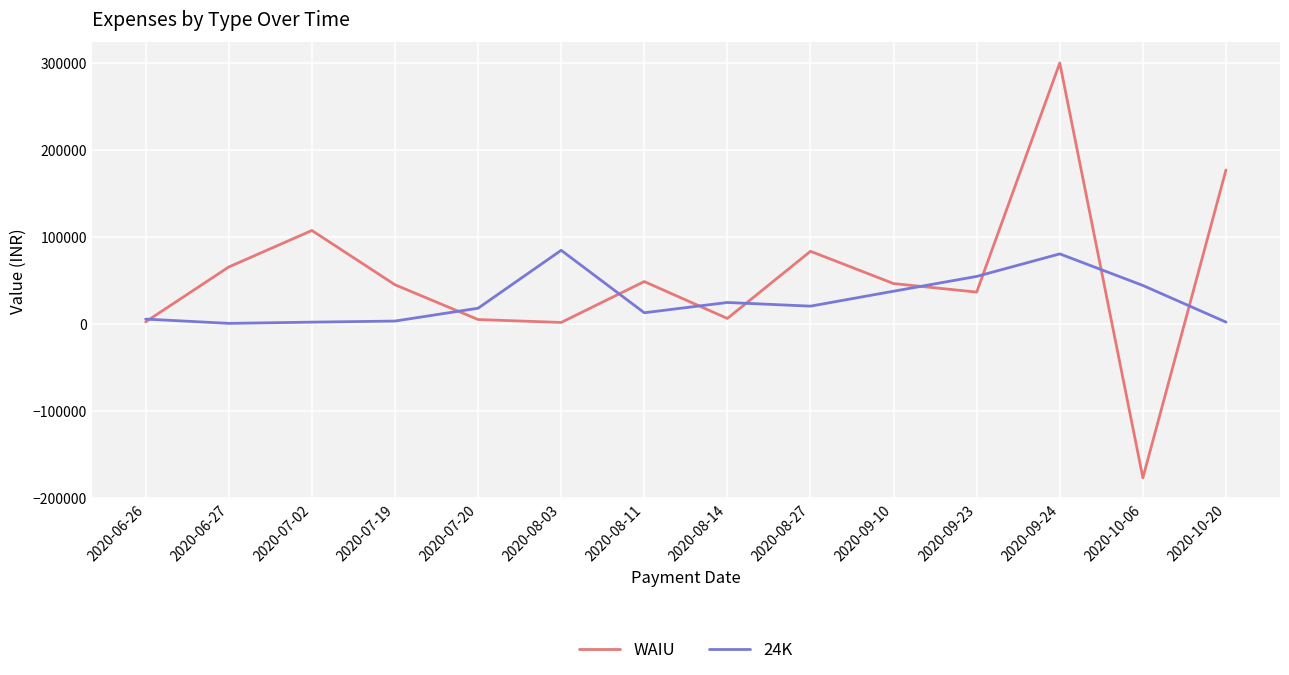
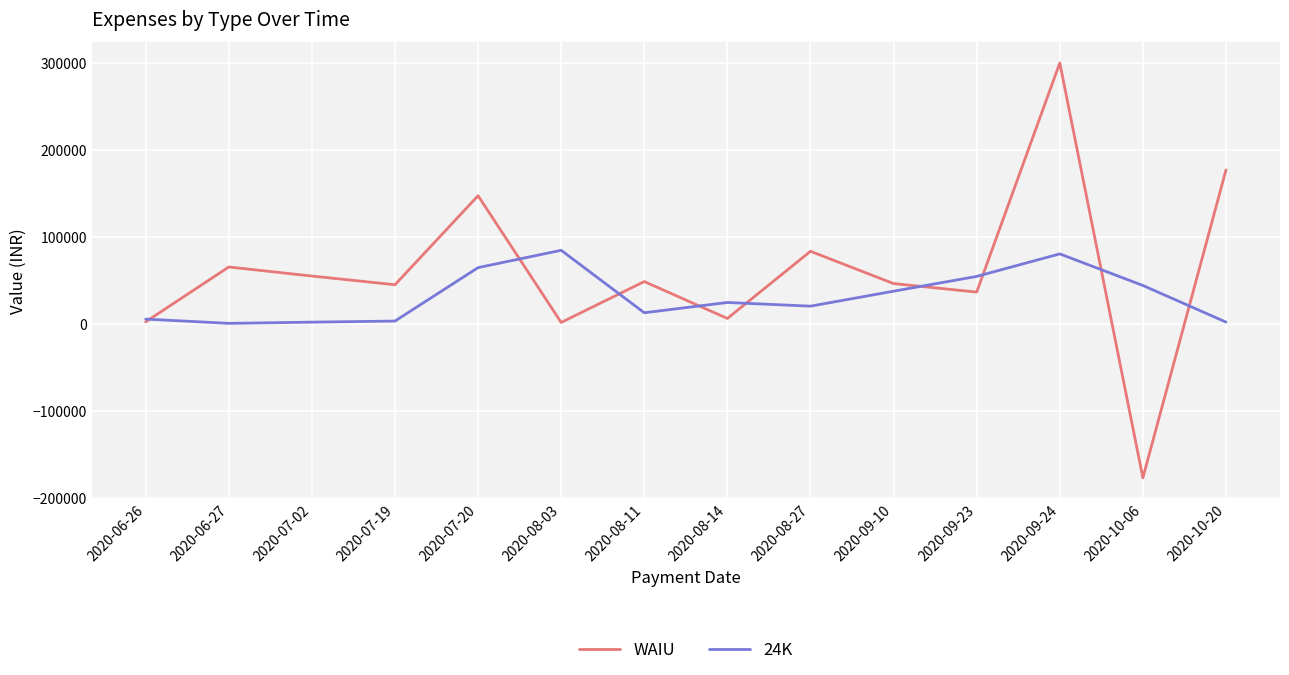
WAIU, 2020-07-02: 110000 -> 60000
WAIU, 2020-07-20: 10000 -> 150000
24K, 2020-07-20: 20000 -> 60000
